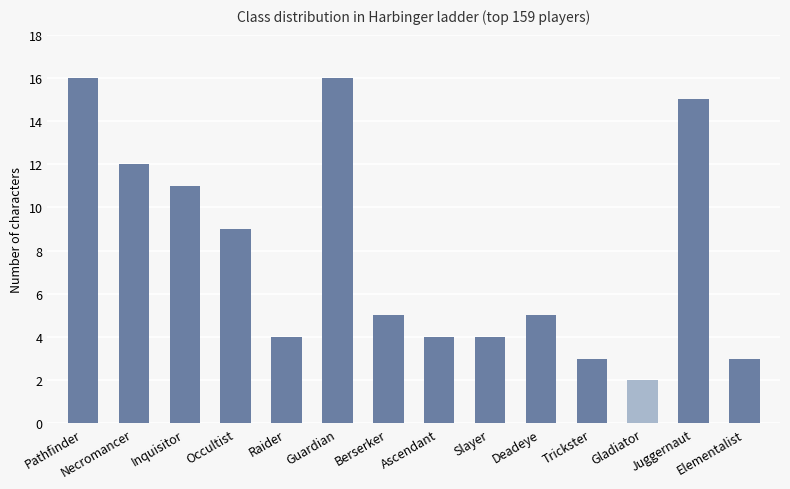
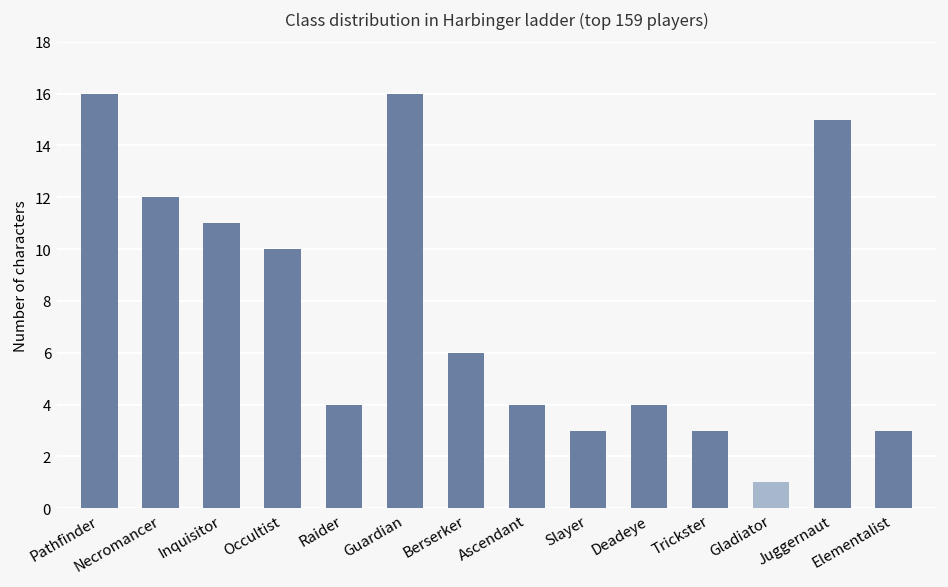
Occultist: 9 -> 10
Berserker: 5 -> 6
Slayer: 4 -> 3
Deadeye: 5 -> 4
Gladiator: 2 -> 1
